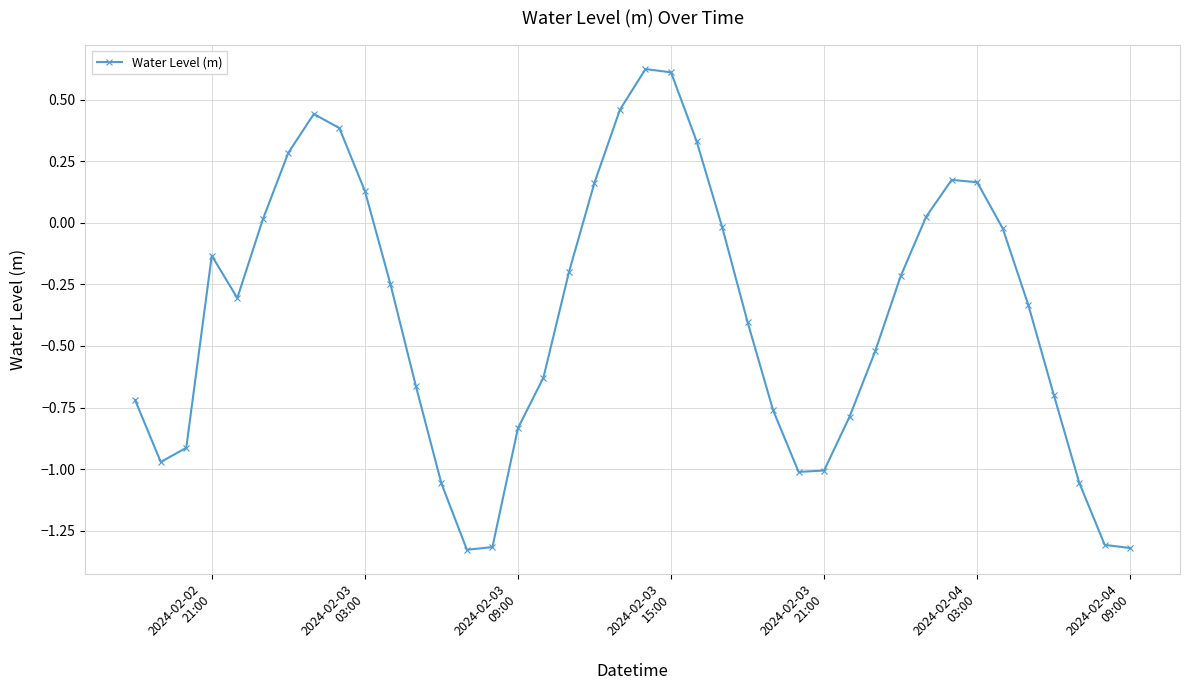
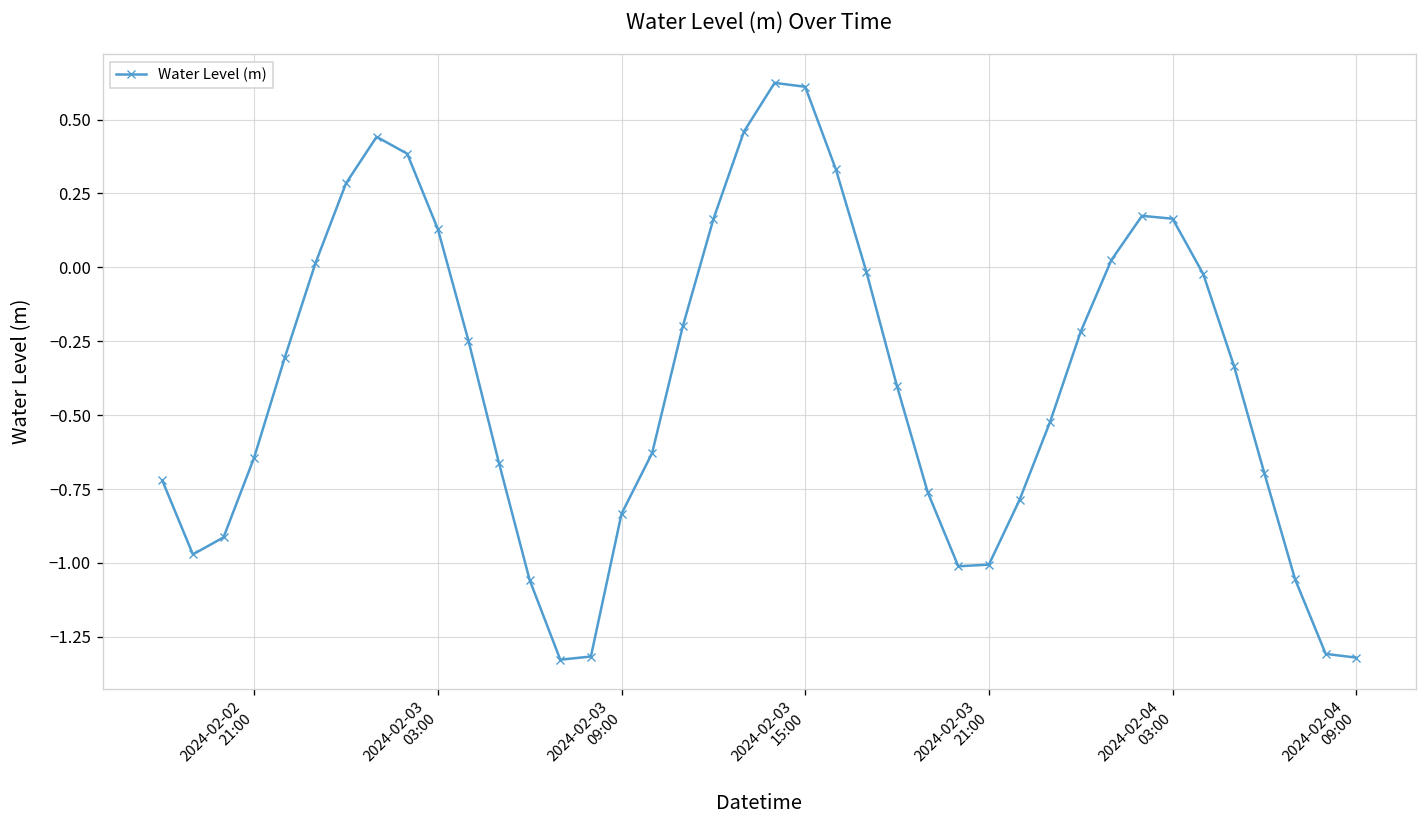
2024-02-02 21:00: -0.13 -> -0.64
